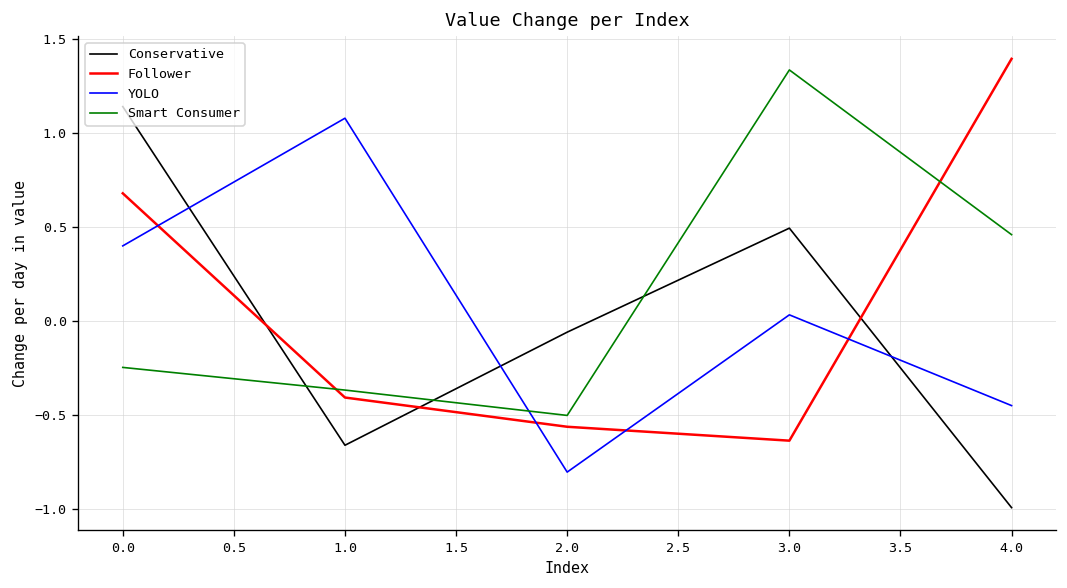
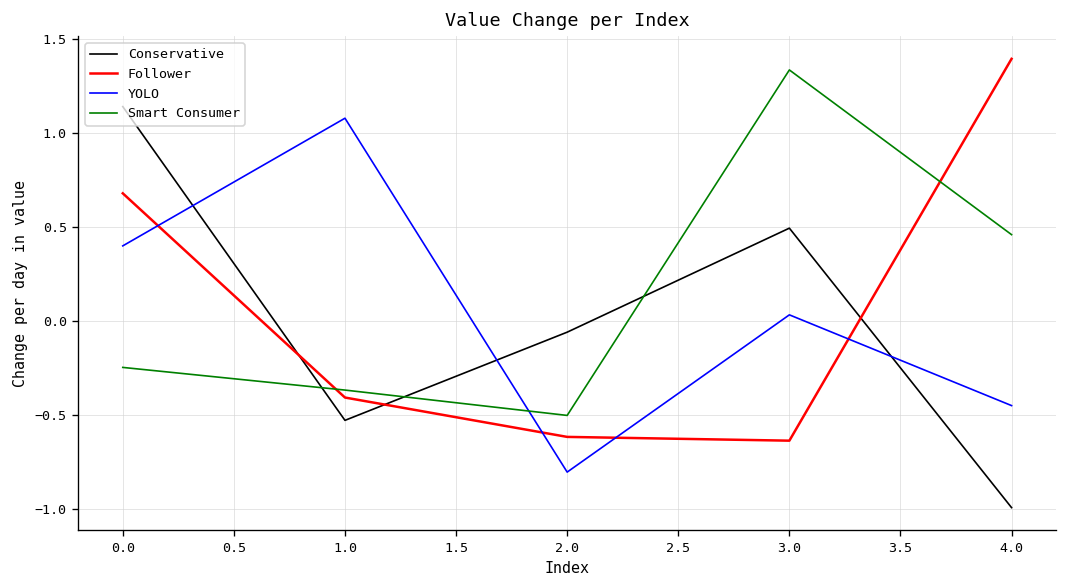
Conservative, 1.0: -0.66 -> -0.53
Follower, 2.0: -0.56 -> -0.62
